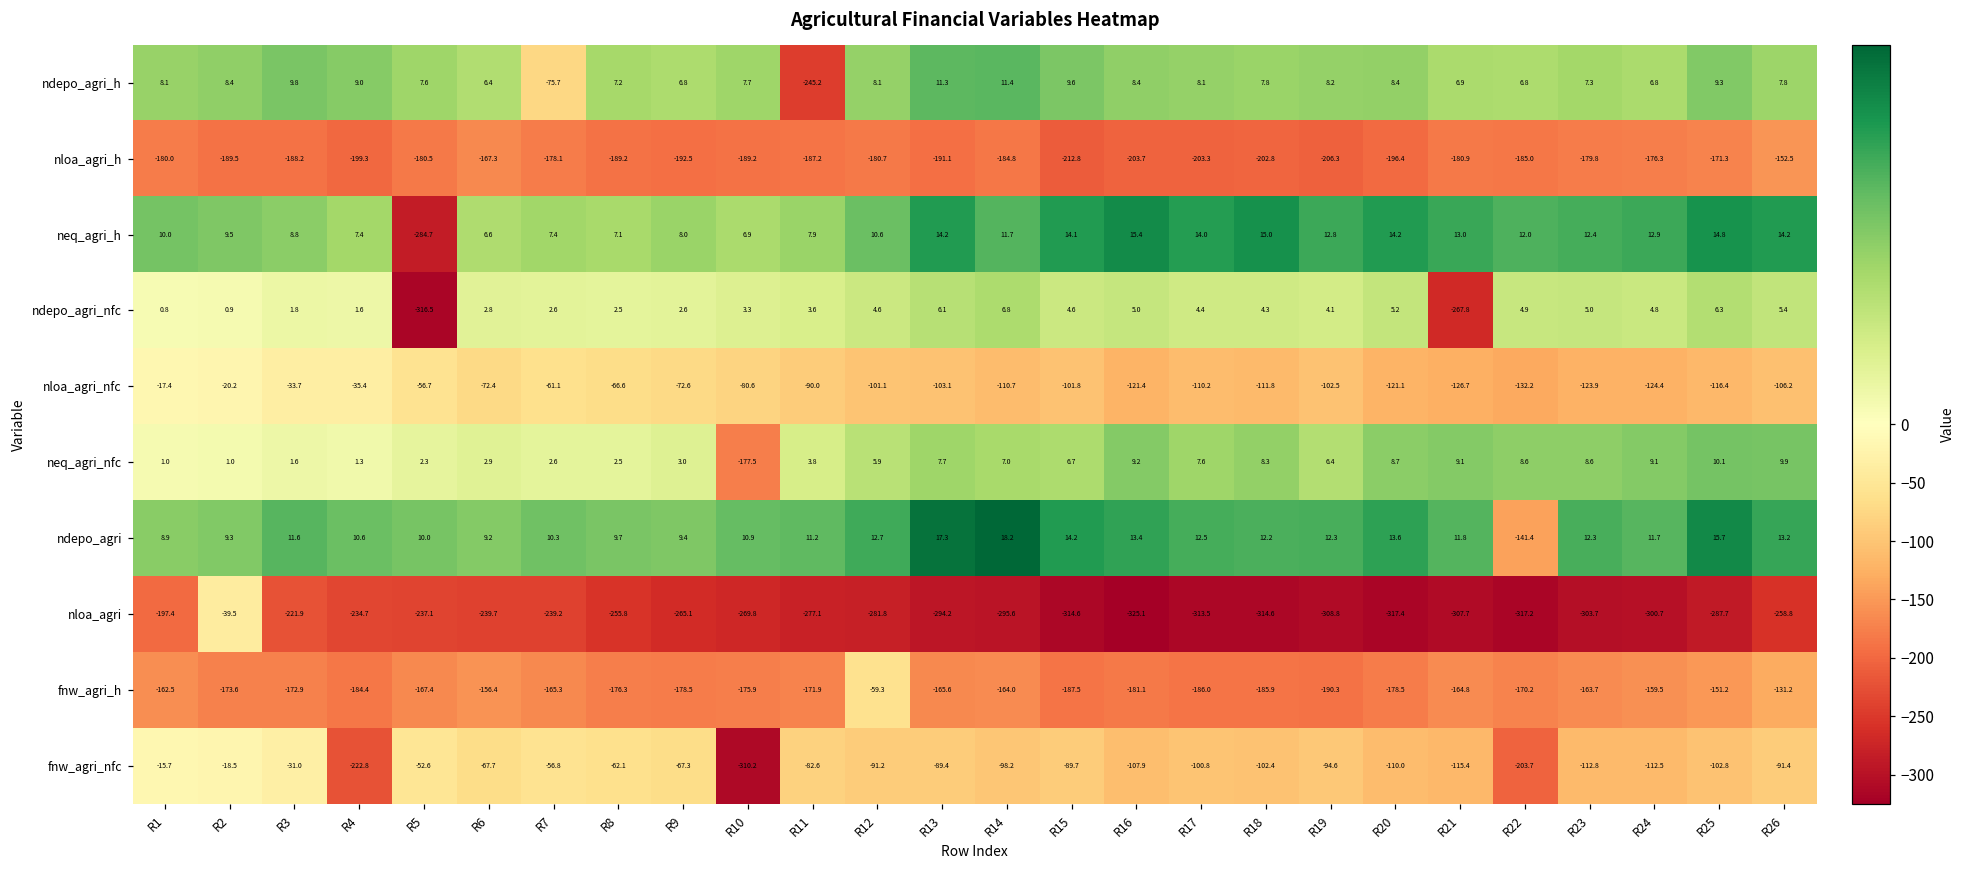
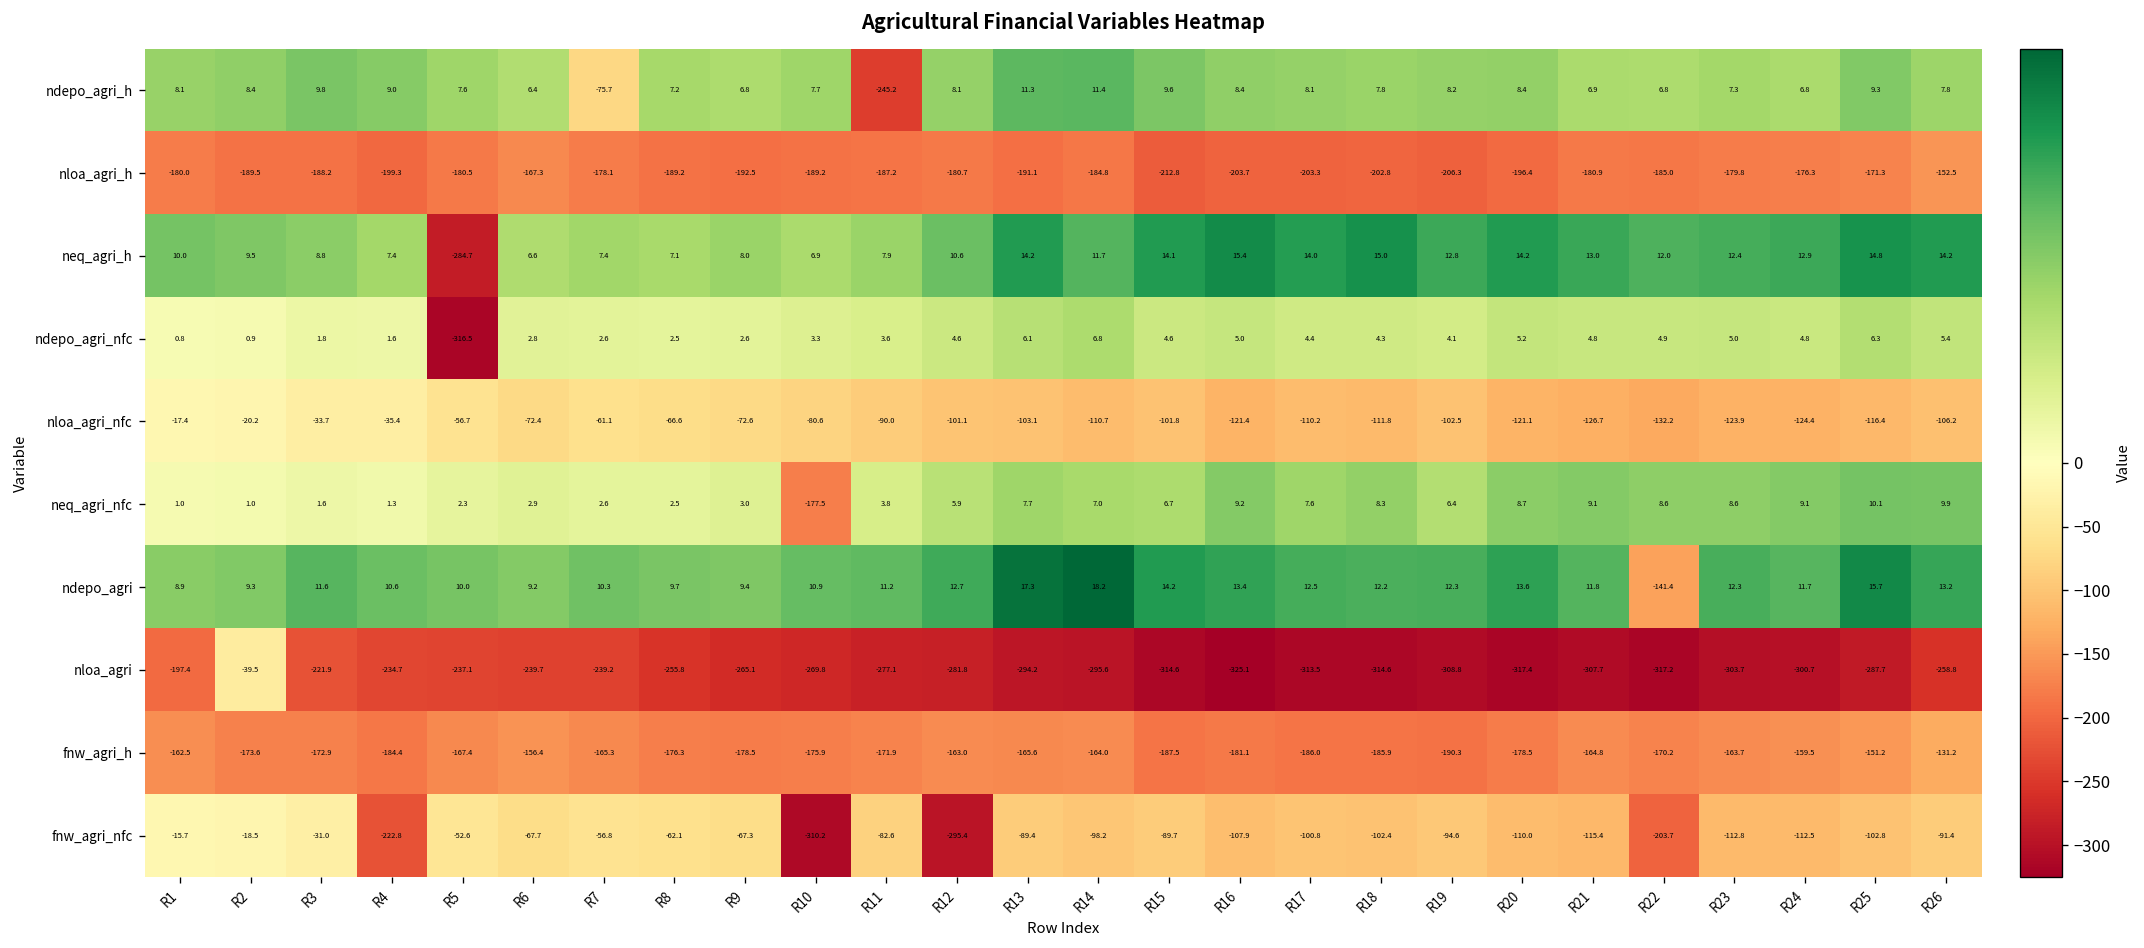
ndepo_agri_nfc, R21: -267.8 -> 4.8
fnw_agri_h, R12: -59.3 -> -163.0
fnw_agri_nfc, R12: -91.2 -> -295.4
